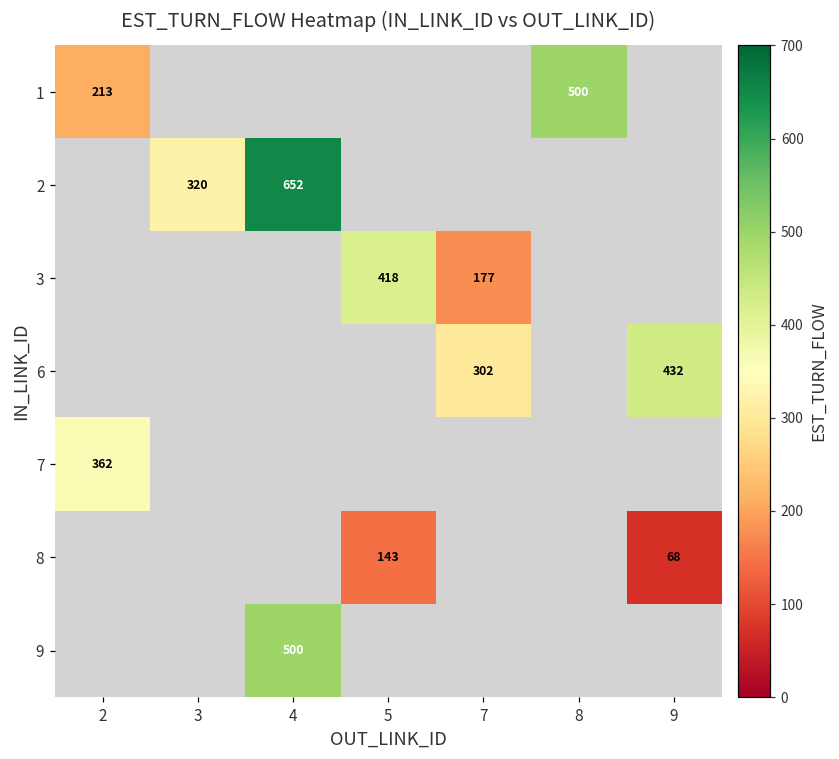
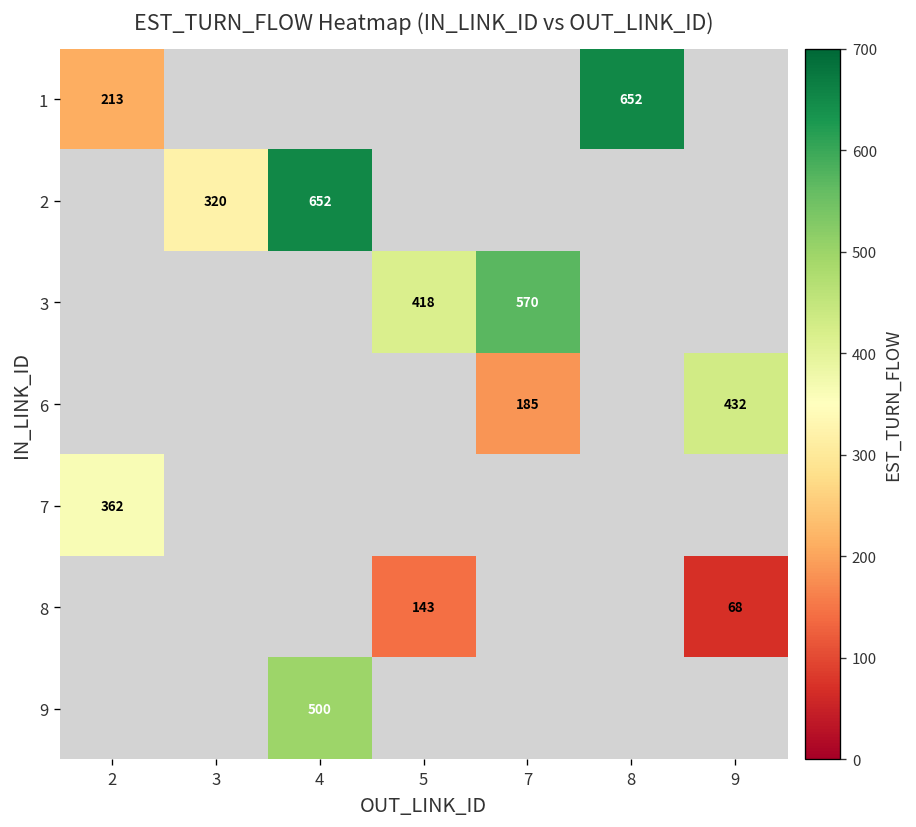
1, 8: 500 -> 652
3, 7: 177 -> 570
6, 7: 302 -> 185
